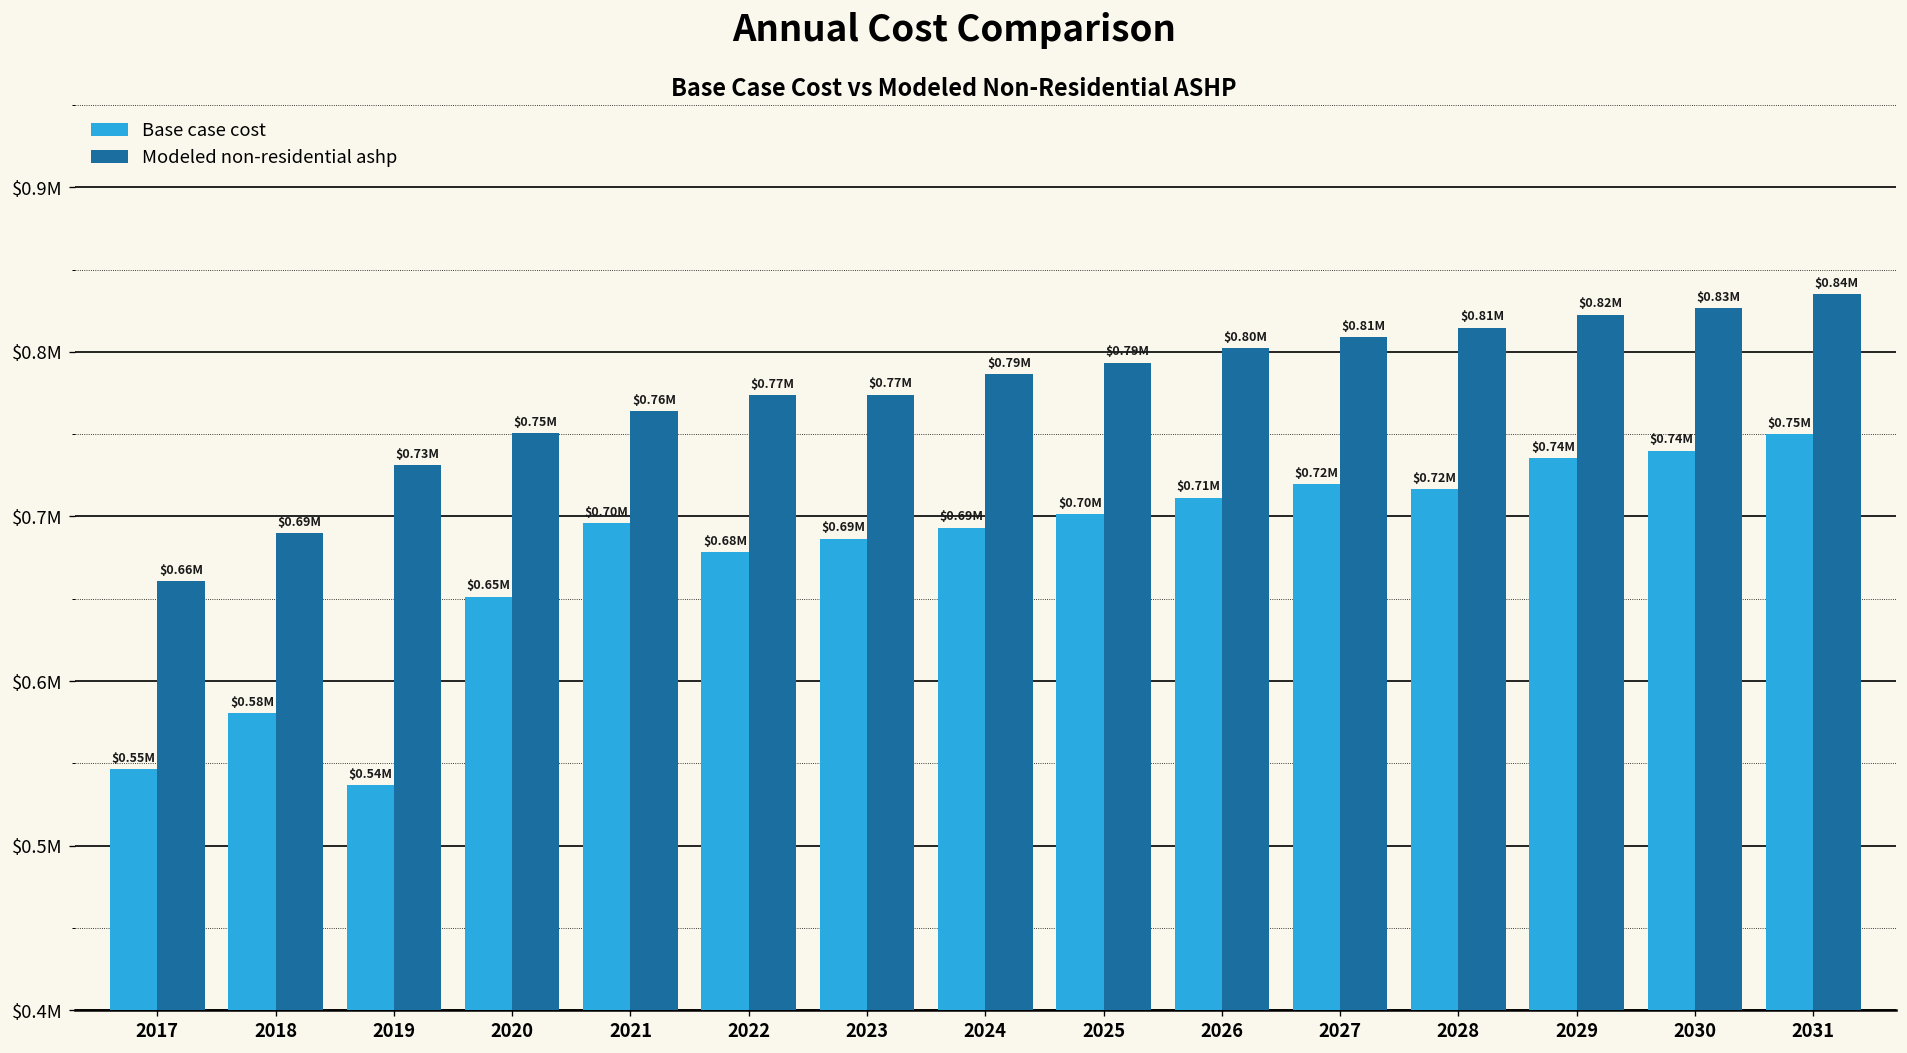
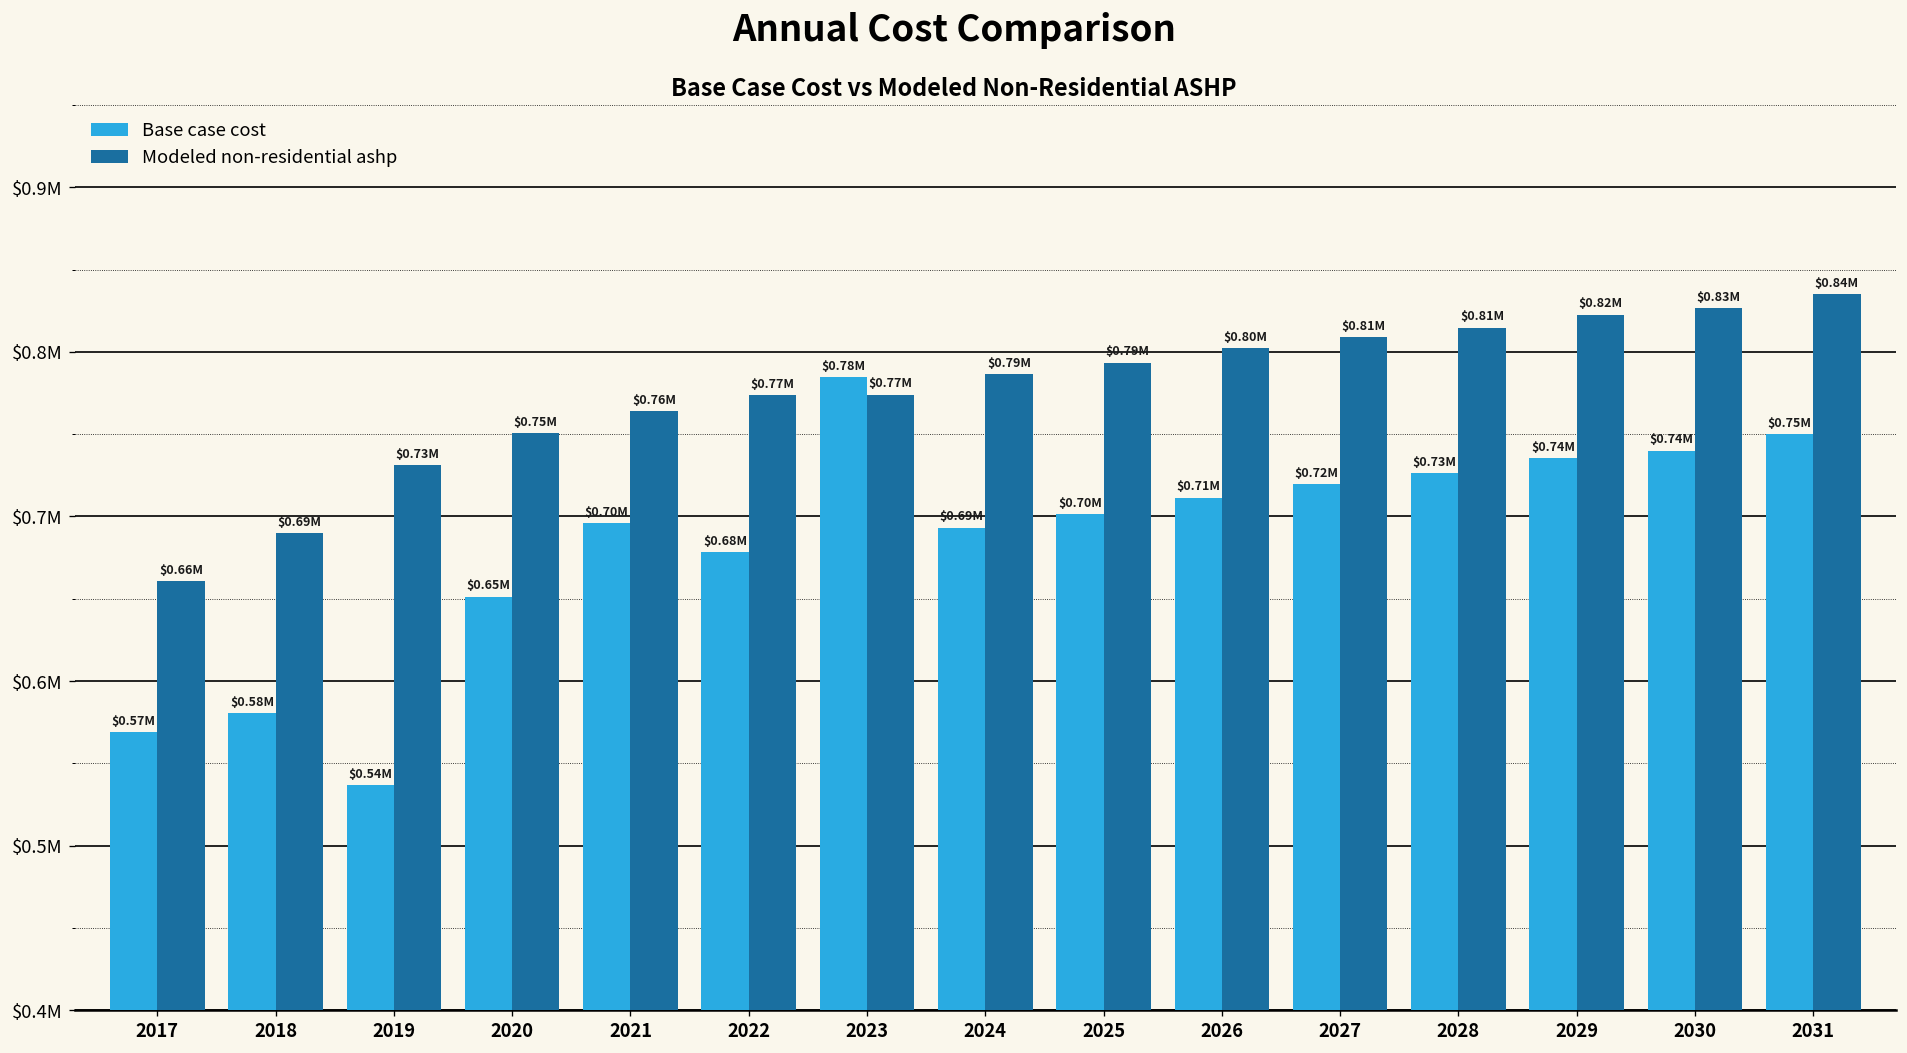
Base case cost, 2017: $0.55M -> $0.57M
Base case cost, 2023: $0.69M -> $0.78M
Base case cost, 2028: $0.72M -> $0.73M
